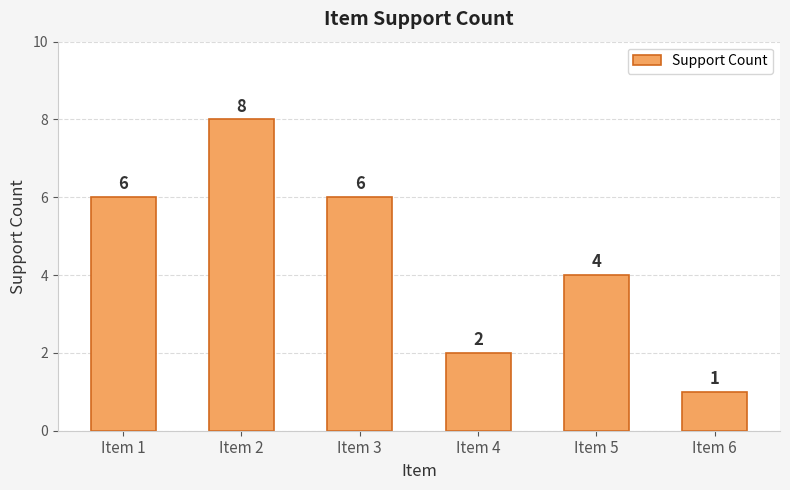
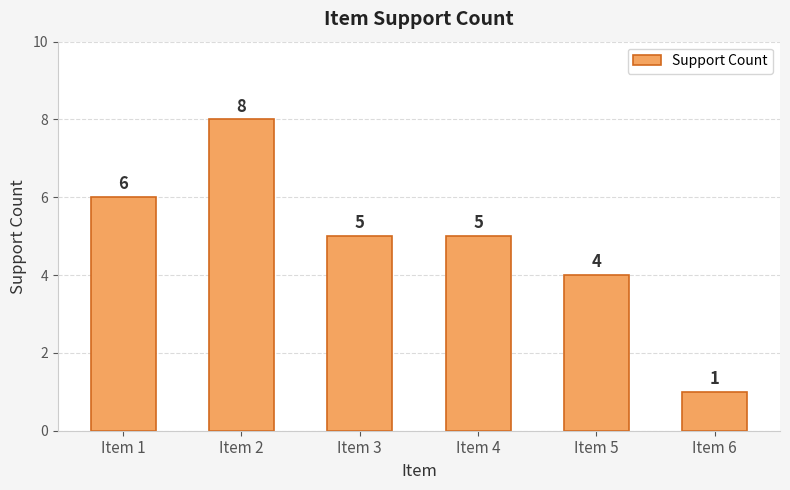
Item 3: 6 -> 5
Item 4: 2 -> 5
